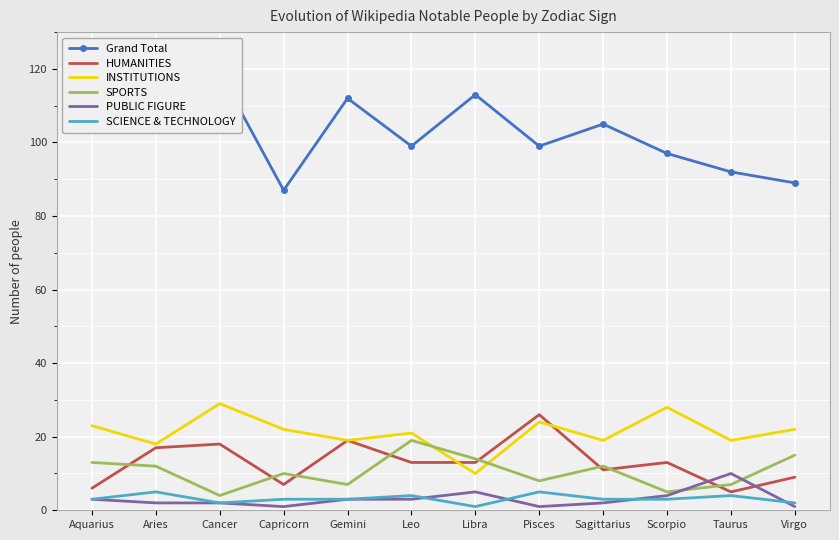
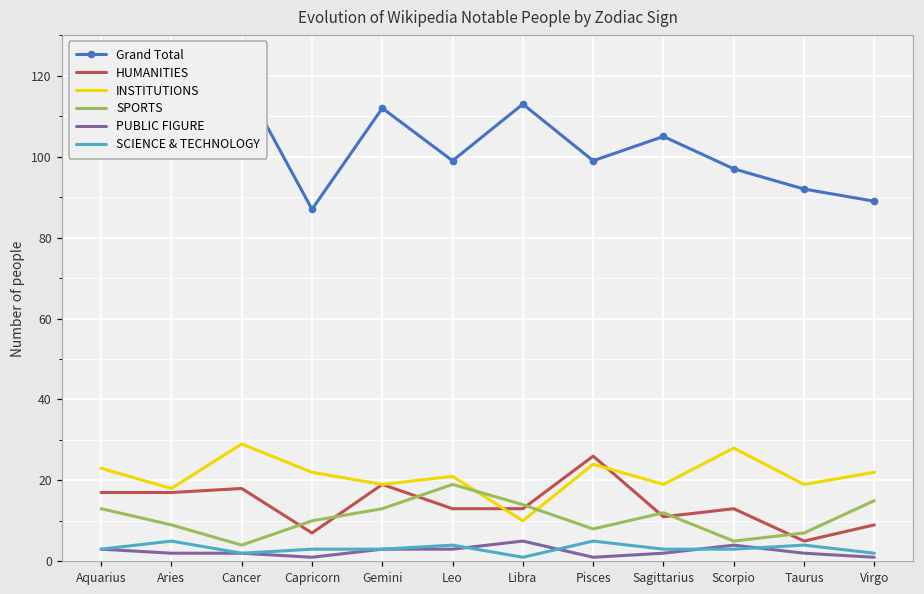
HUMANITIES, Aquarius: 6 -> 17
SPORTS, Aries: 12 -> 9
SPORTS, Gemini: 7 -> 13
PUBLIC FIGURE, Taurus: 10 -> 2
